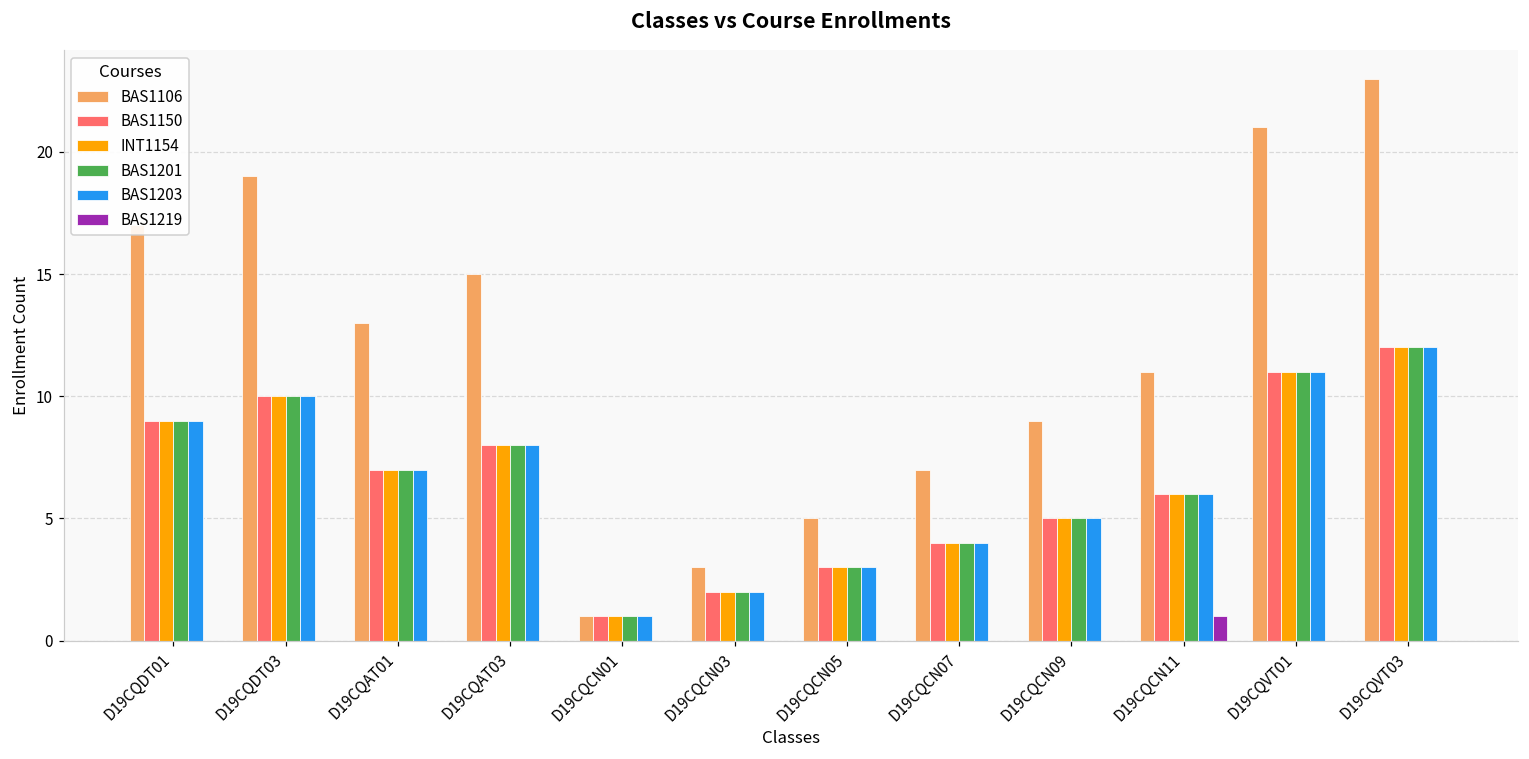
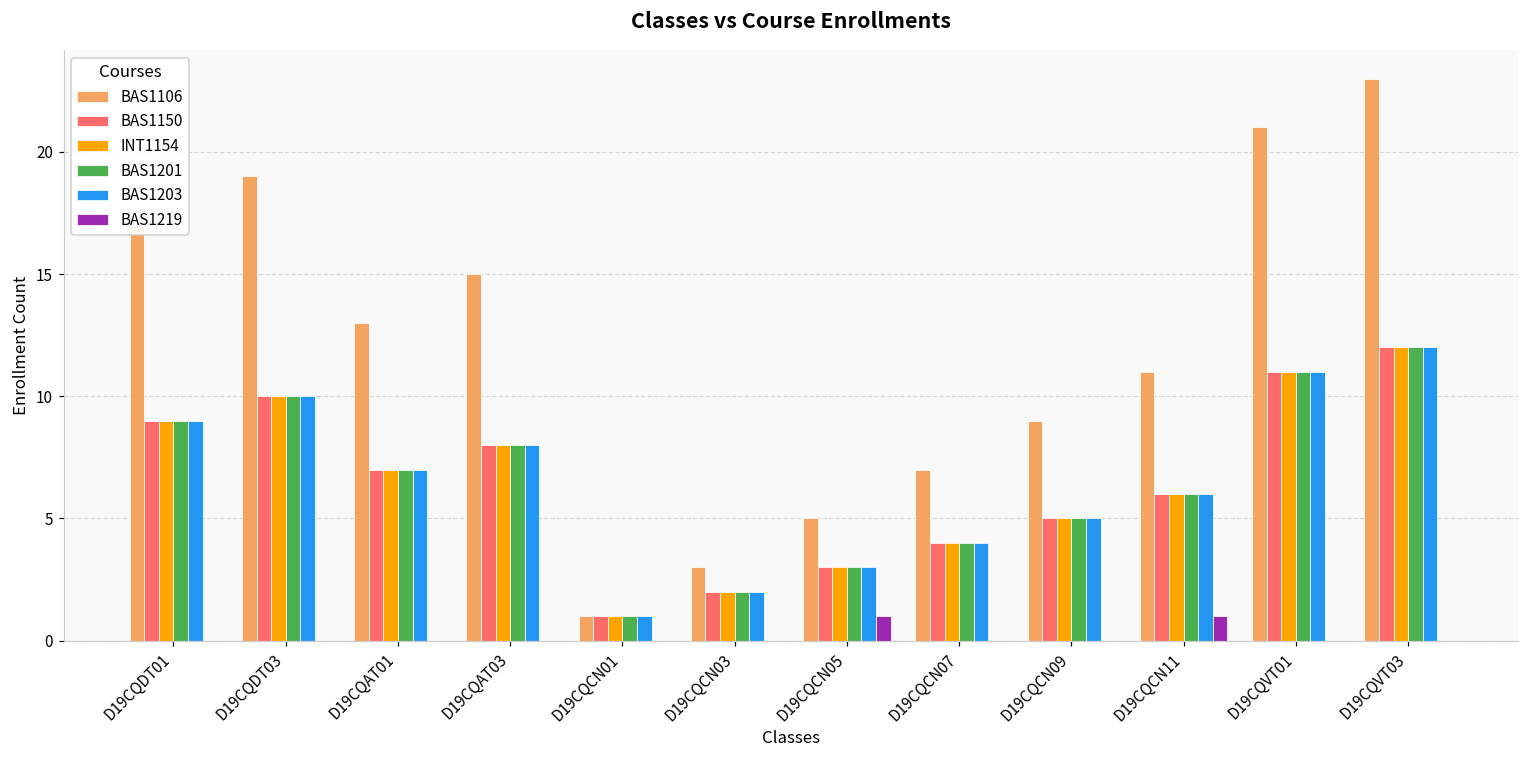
BAS1219, D19CQCN05: 0 -> 1
